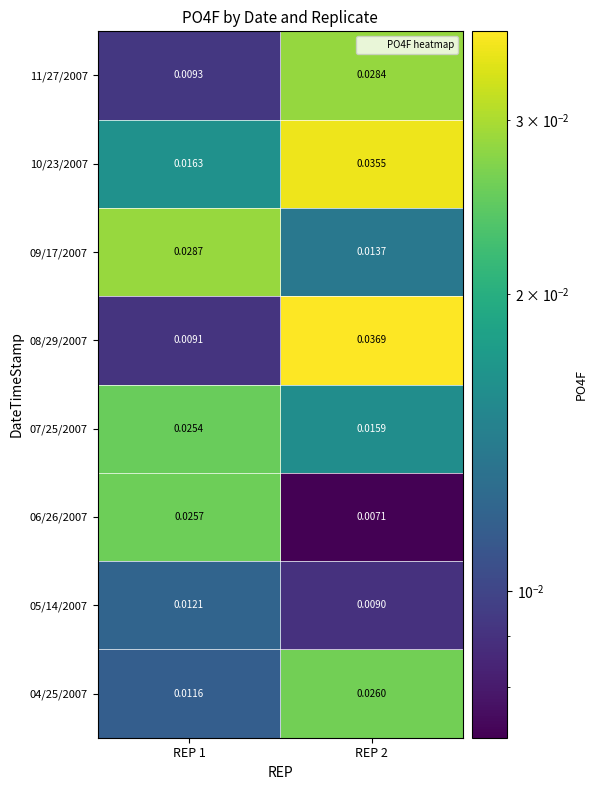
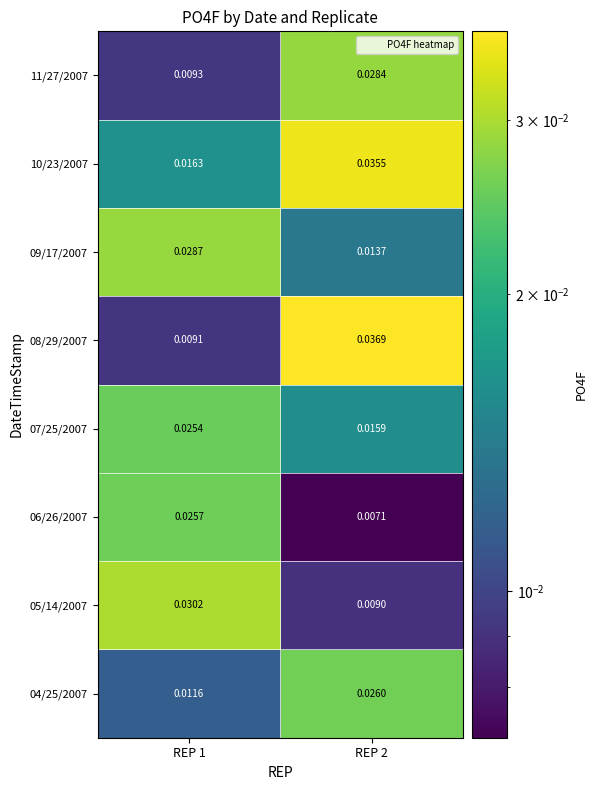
05/14/2007, REP 1: 0.0121 -> 0.0302
